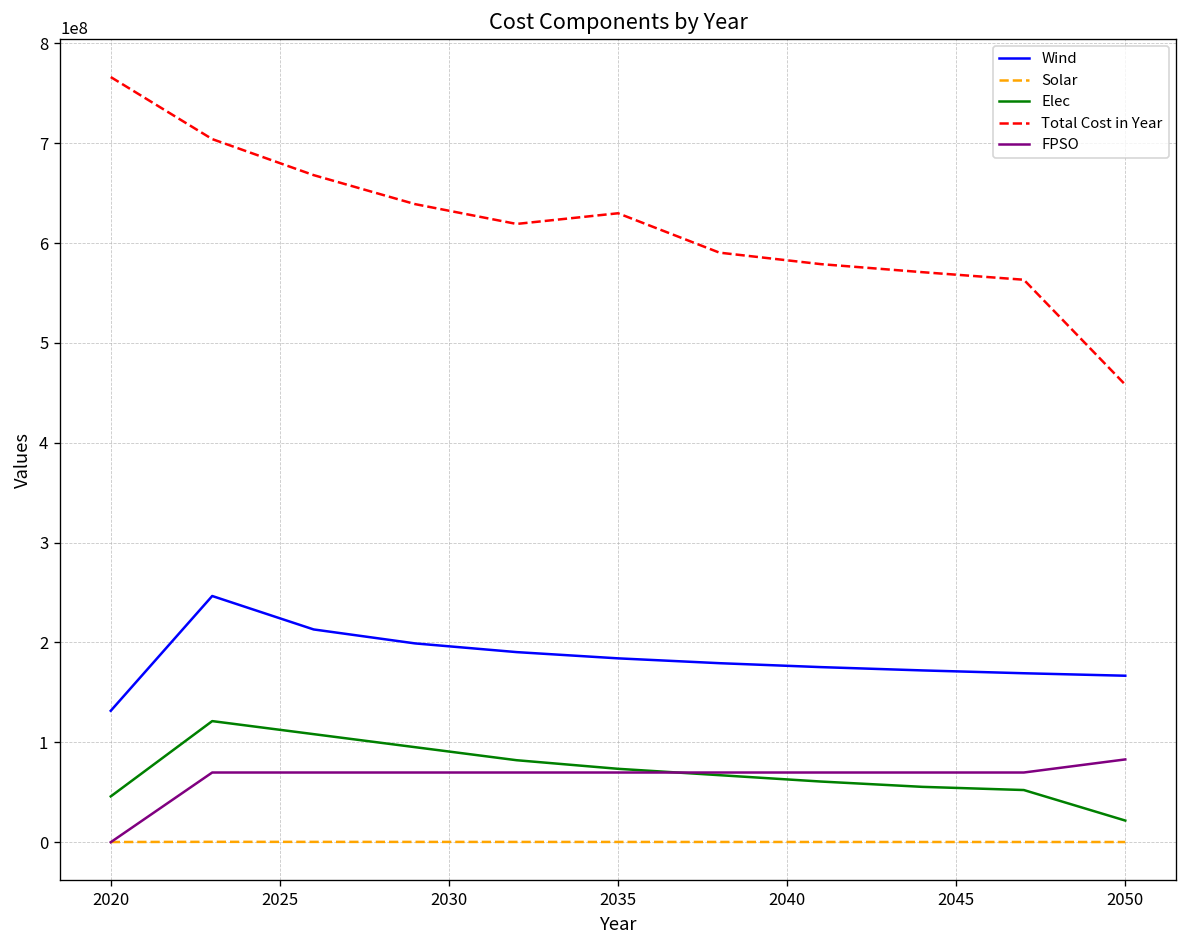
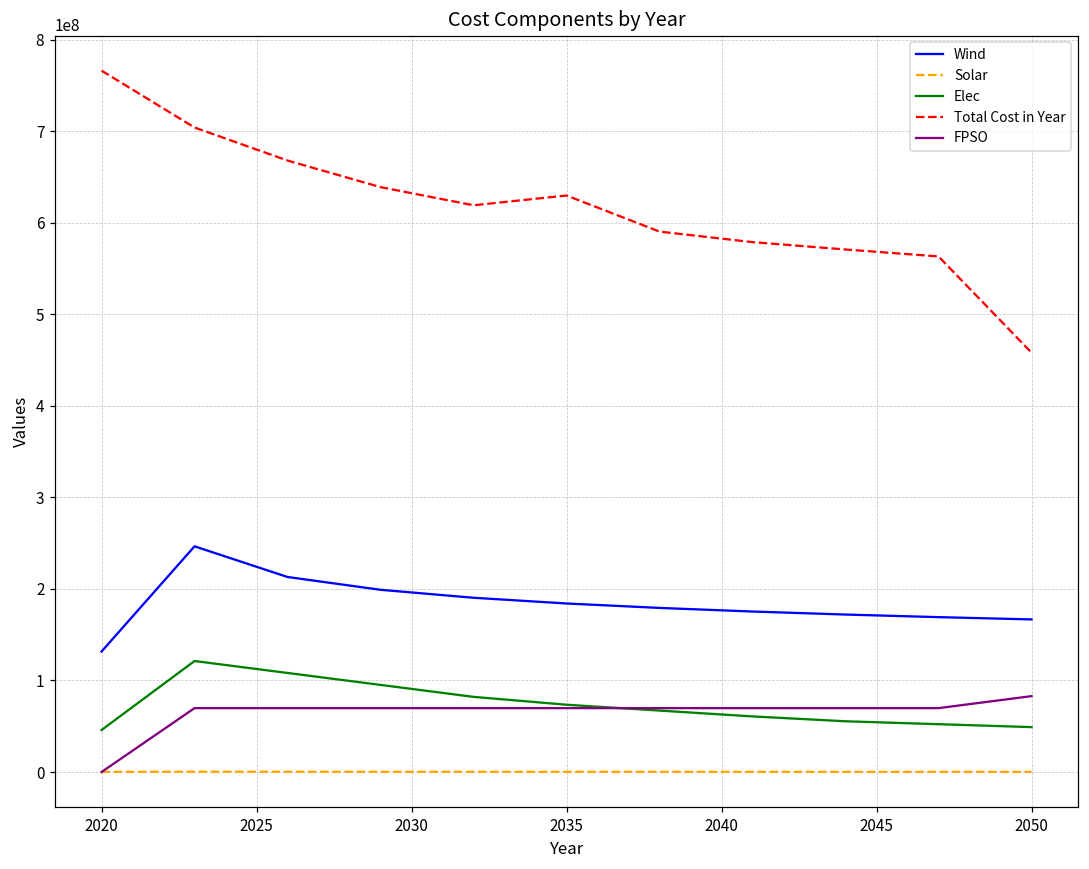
Elec, 2050: 20000000 -> 50000000
